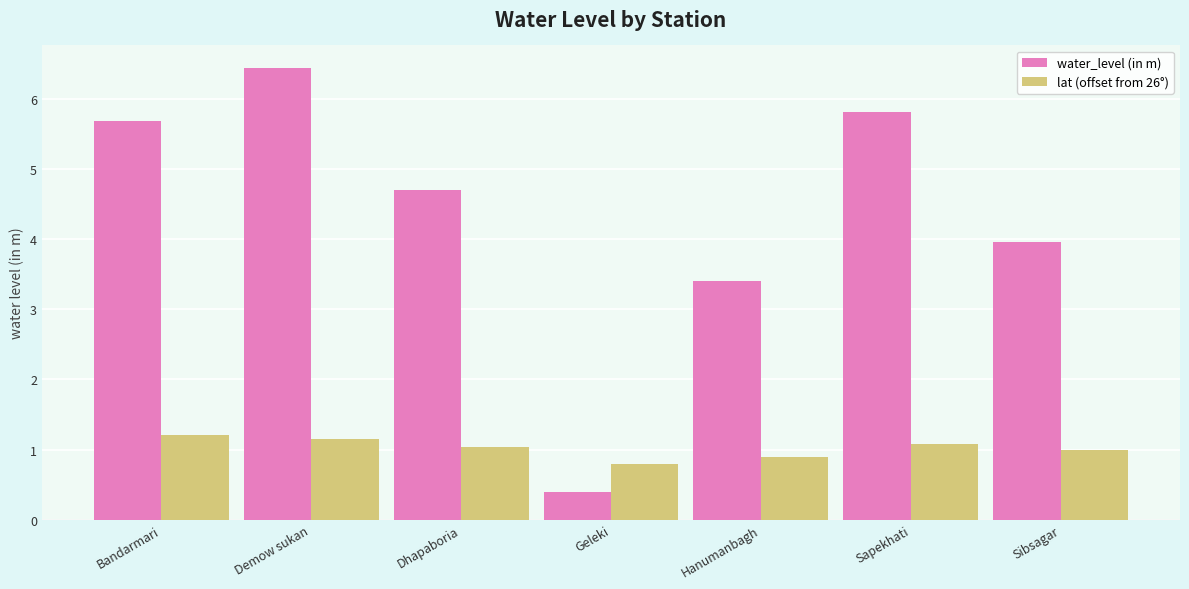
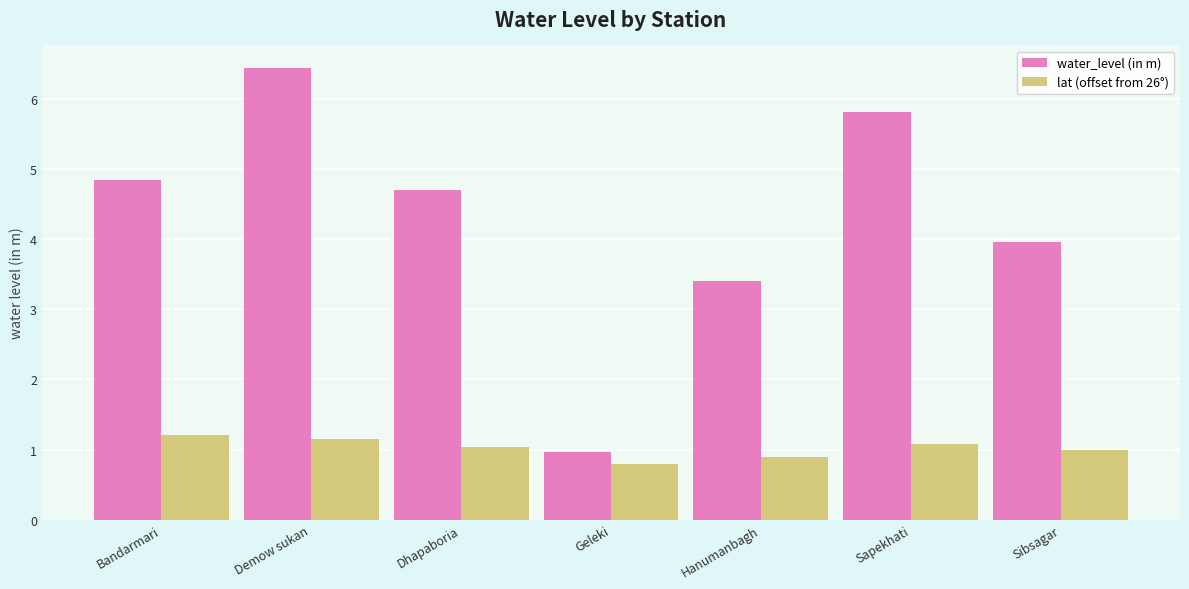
water_level (in m), Bandarmari: 5.7 -> 4.9
water_level (in m), Geleki: 0.4 -> 1.0
